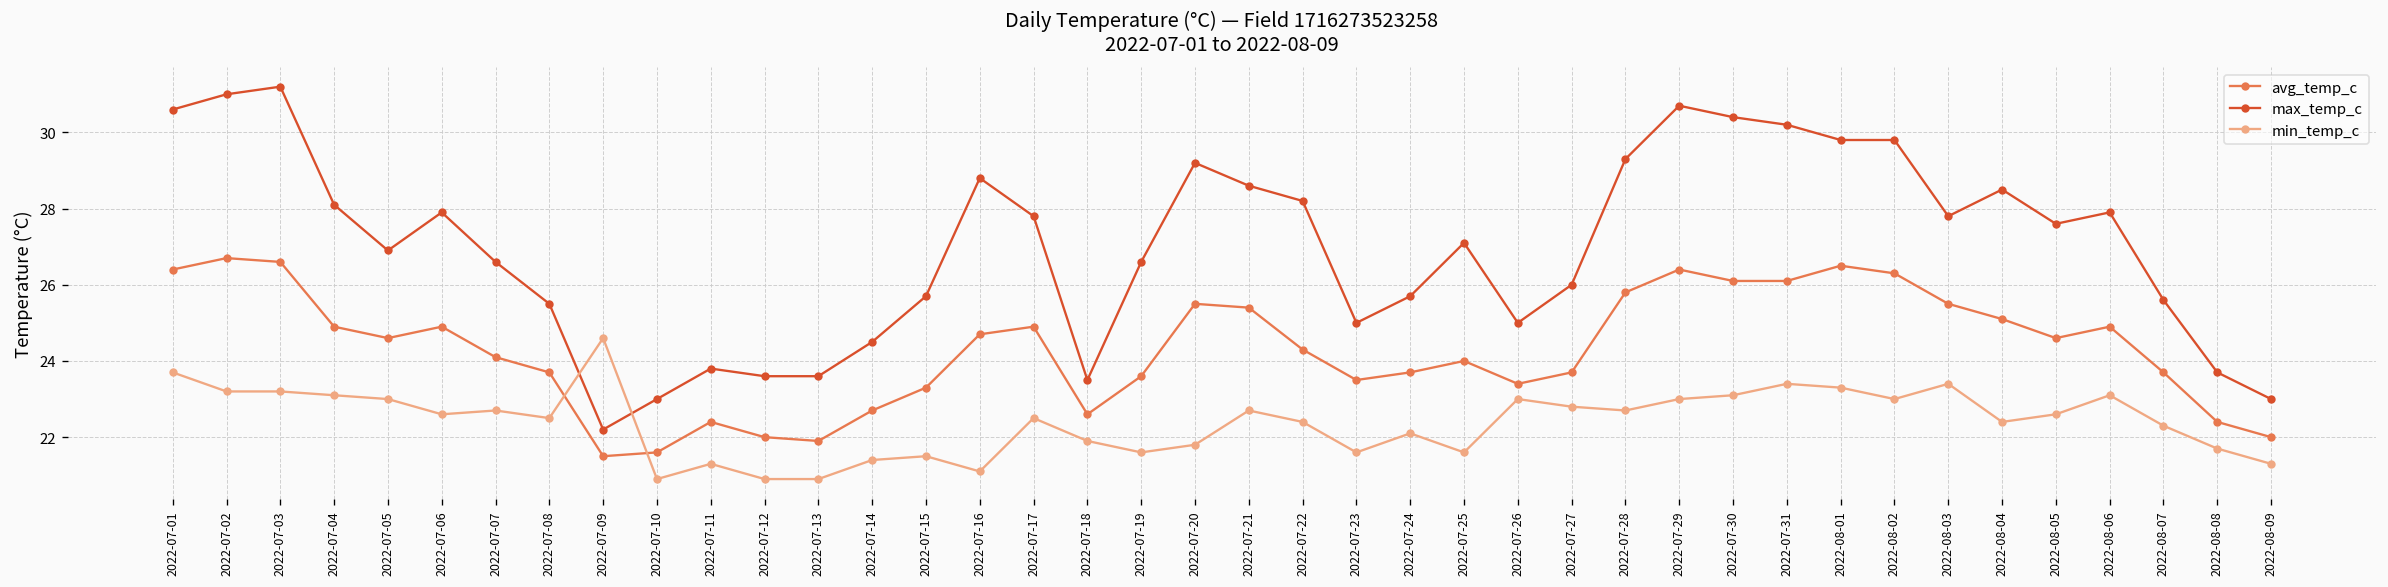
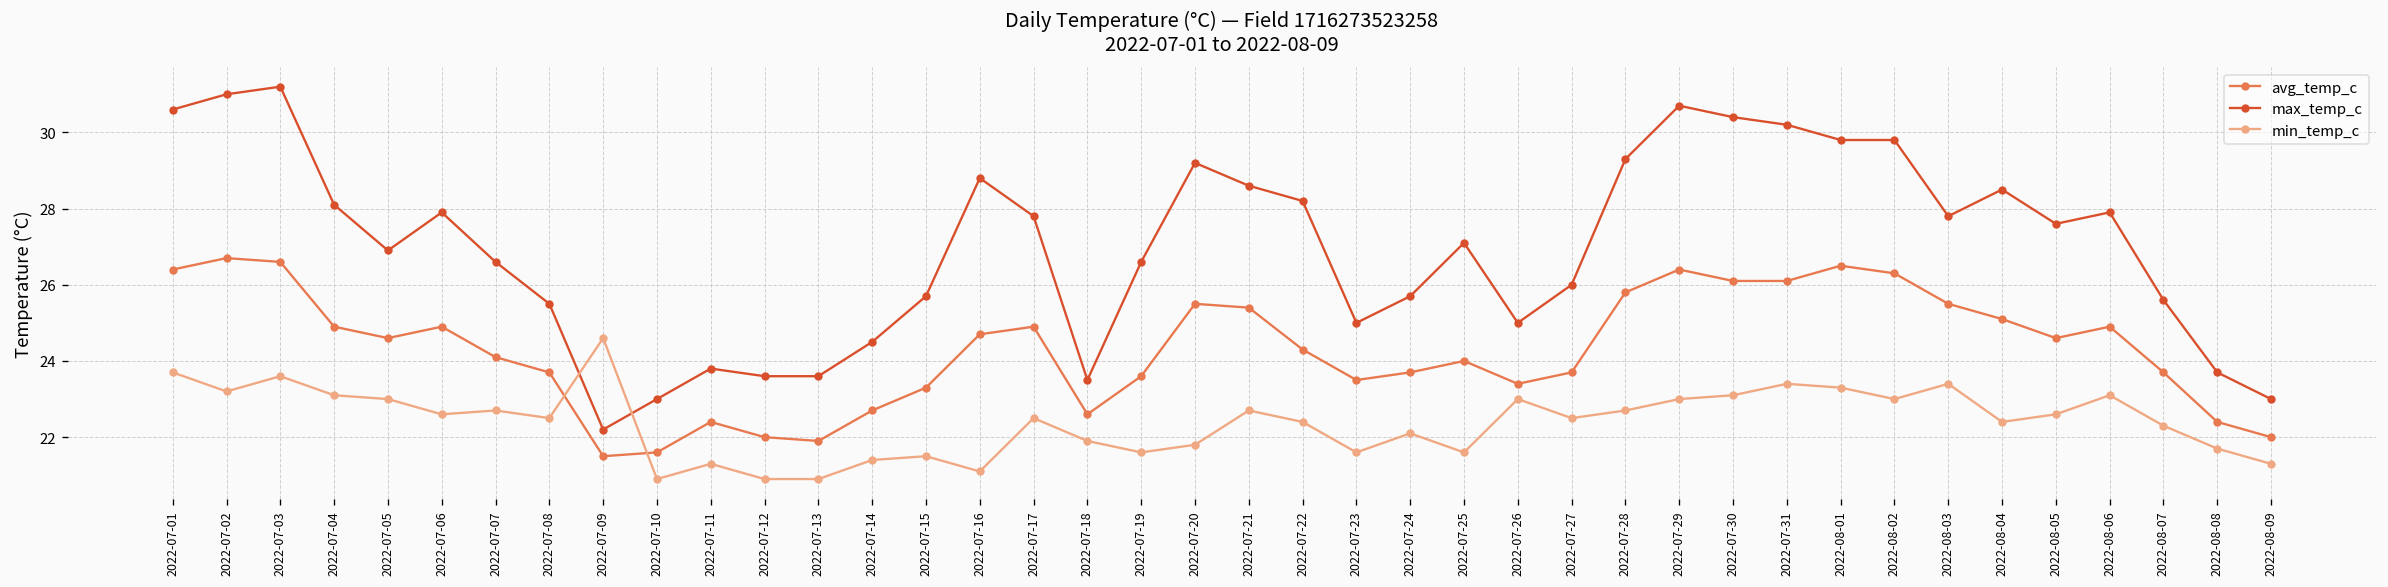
min_temp_c, 2022-07-03: 23.2 -> 23.6
min_temp_c, 2022-07-27: 22.8 -> 22.5
